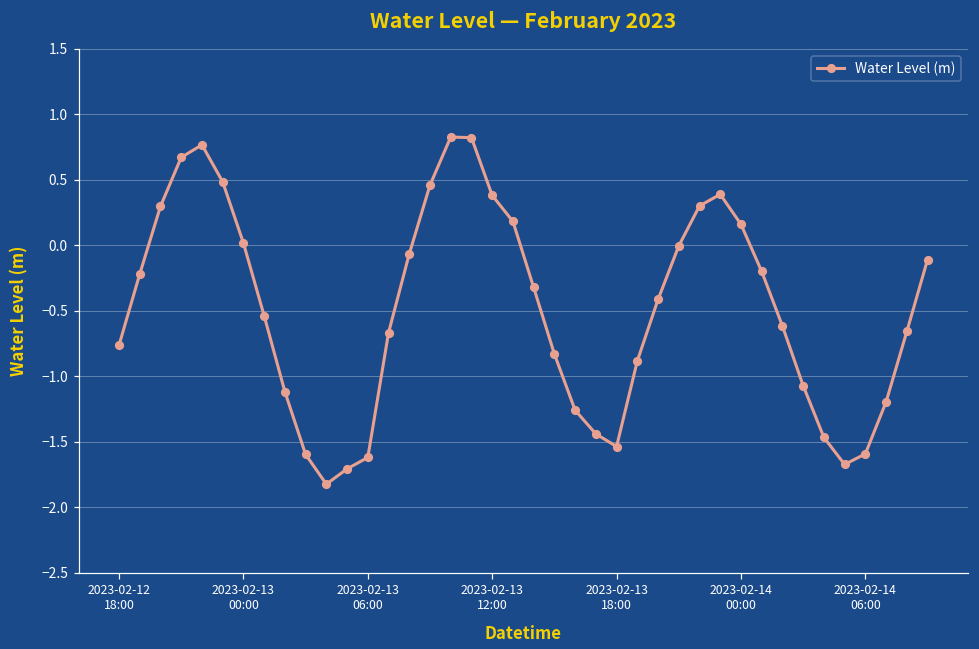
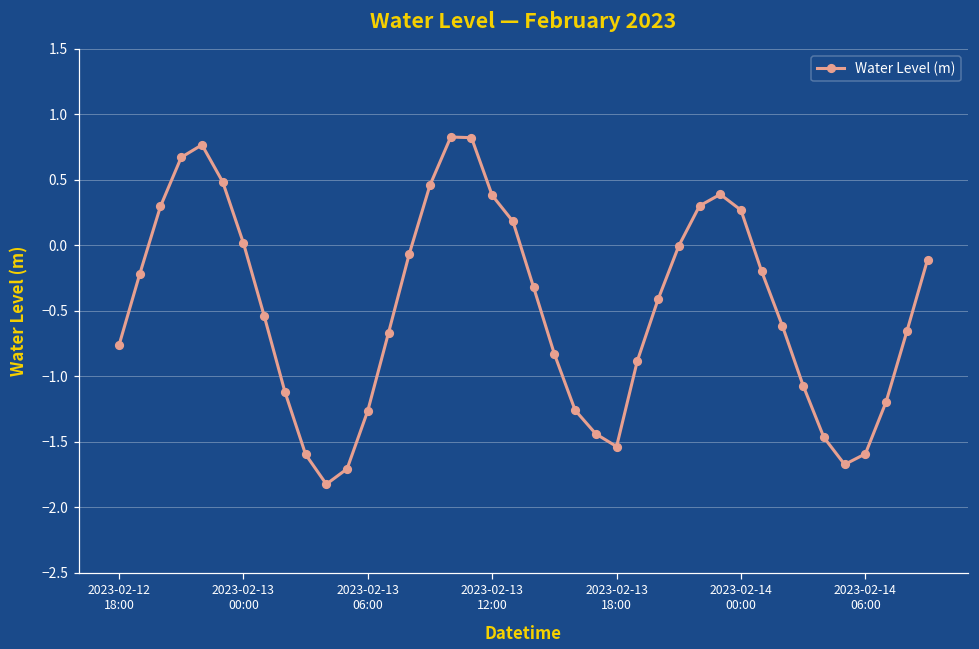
2023-02-13 06:00: -1.62 -> -1.26
2023-02-14 00:00: 0.16 -> 0.27
